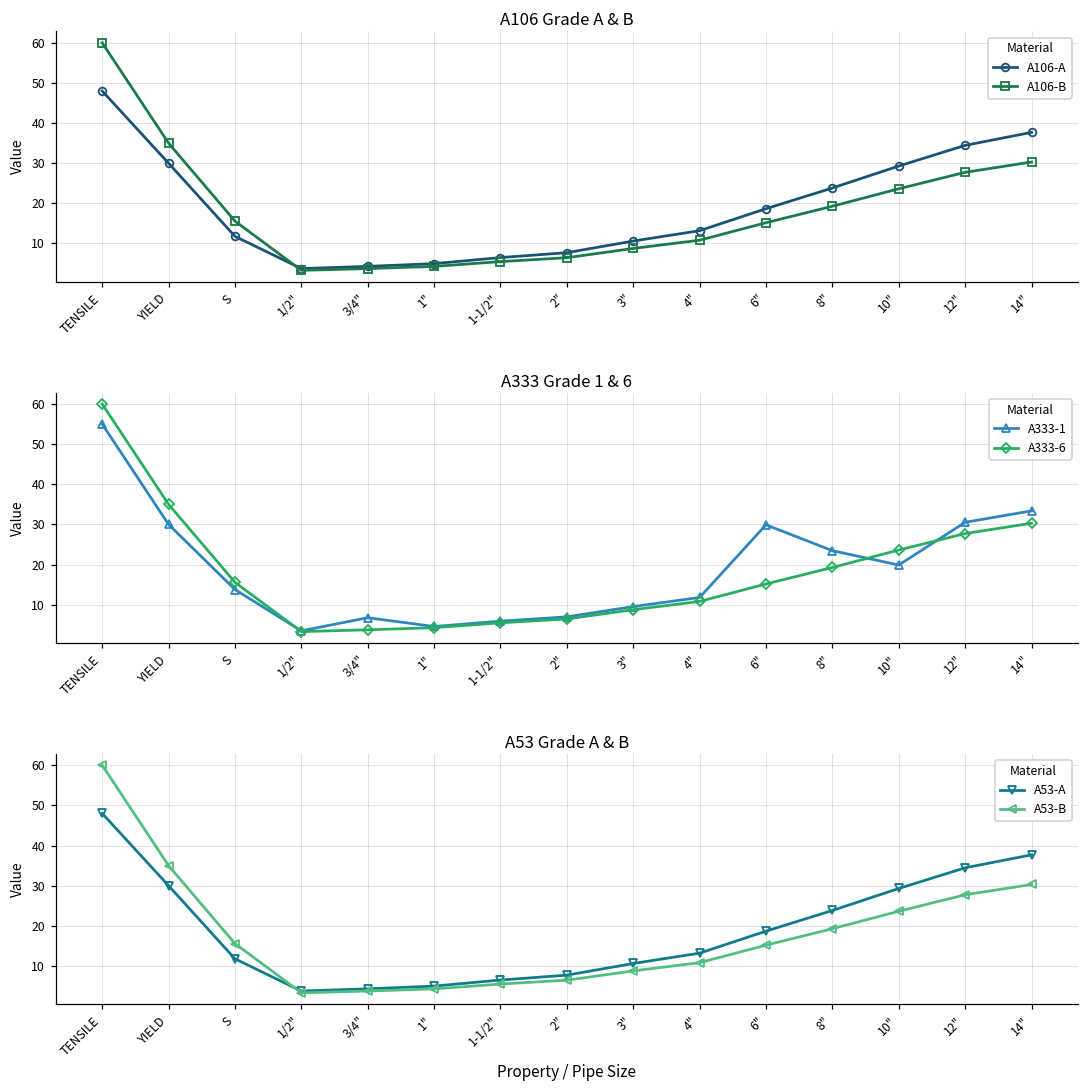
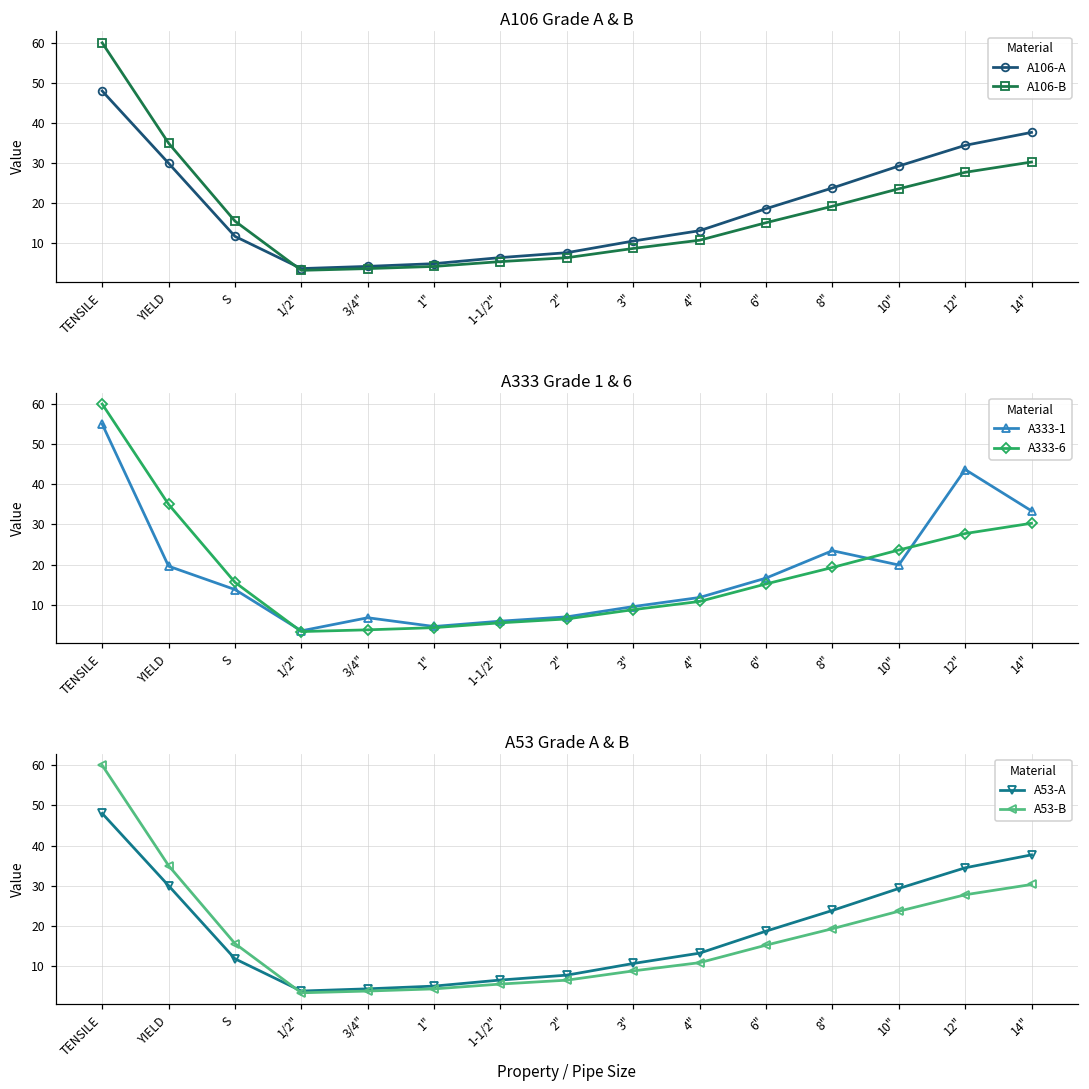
A333 Grade 1 & 6, A333-1, YIELD: 30 -> 20
A333 Grade 1 & 6, A333-1, 6": 30 -> 17
A333 Grade 1 & 6, A333-1, 12": 31 -> 44
